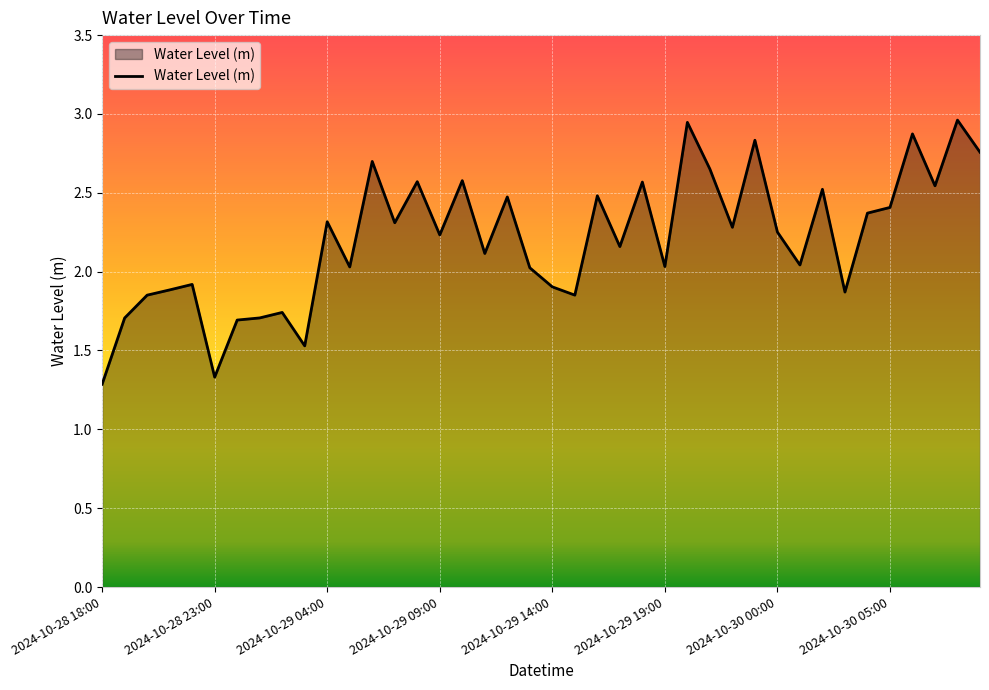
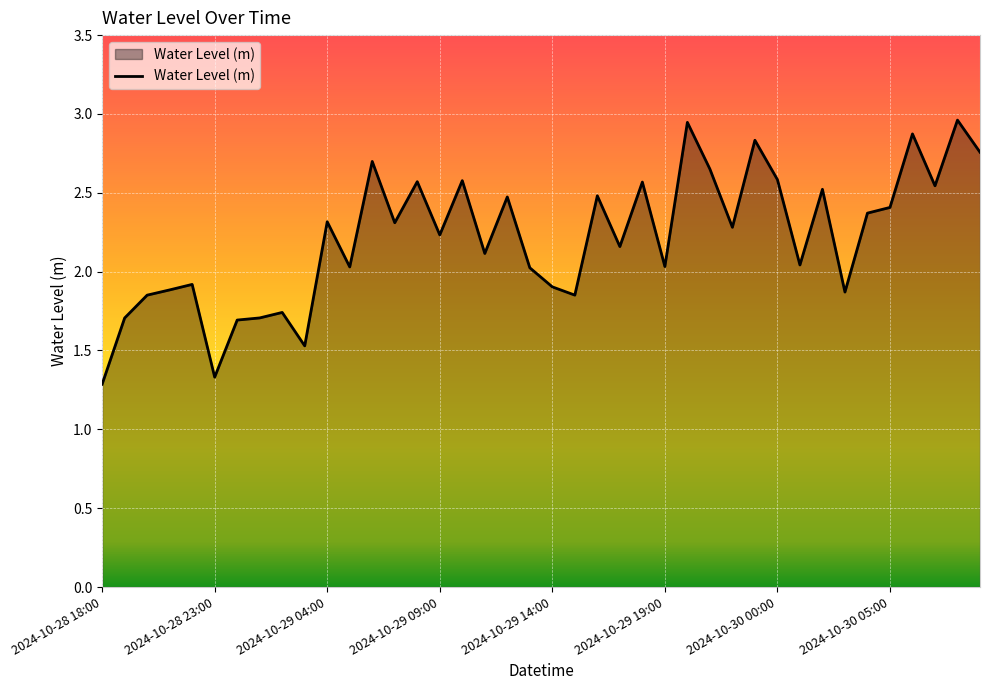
2024-10-30 00:00: 2.25 -> 2.58
